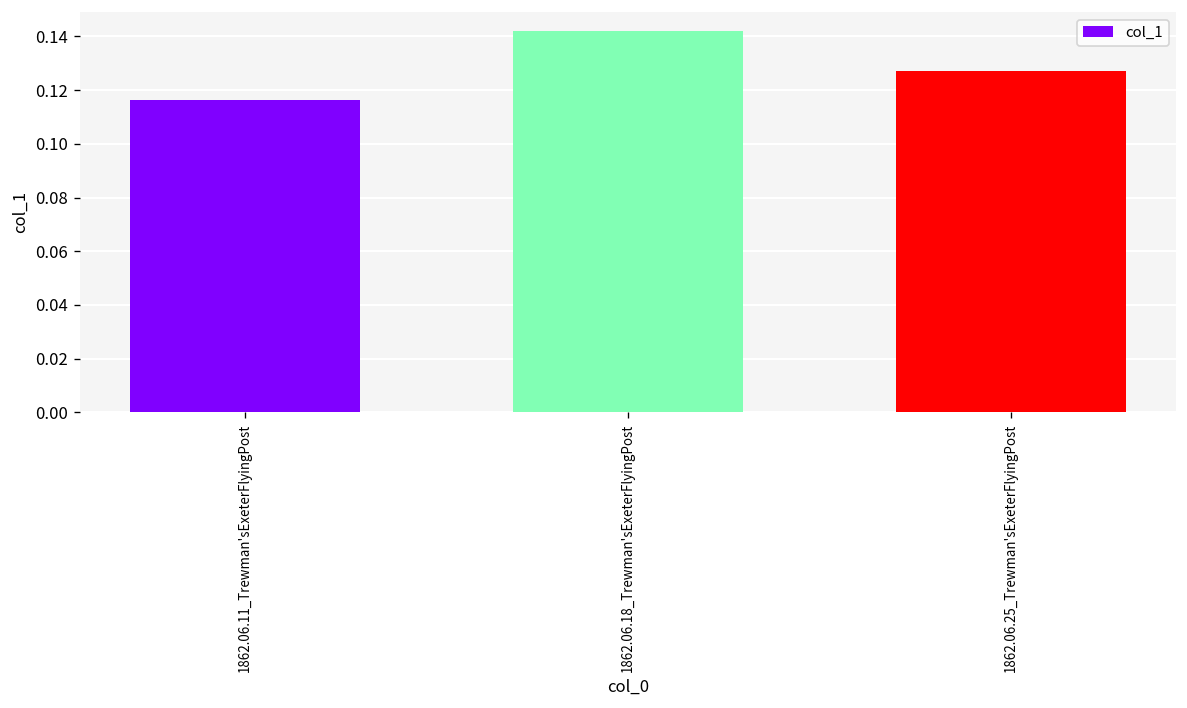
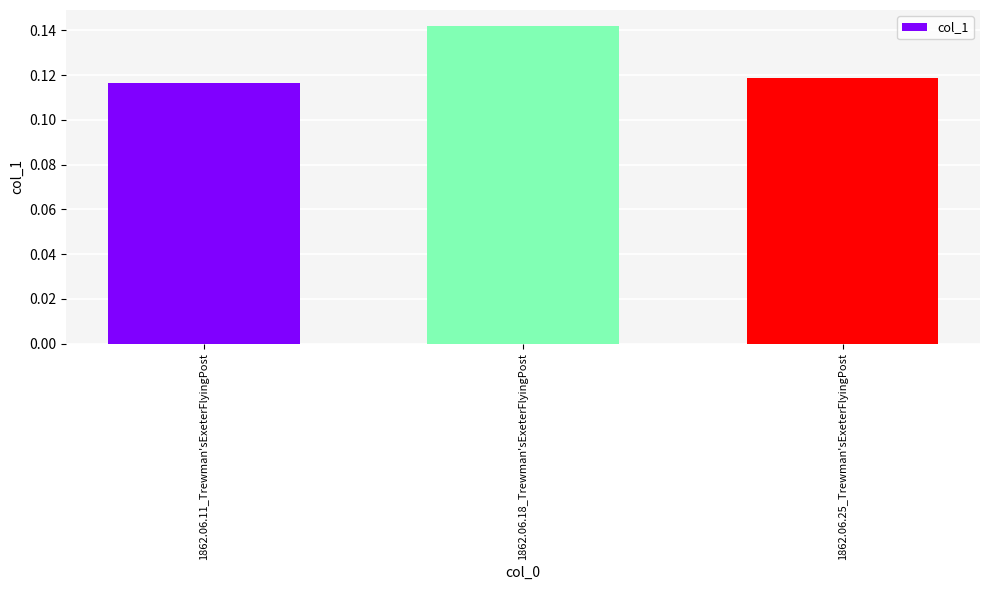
1862.06.25_Trewman'sExeterFlyingPost: 0.127 -> 0.119
